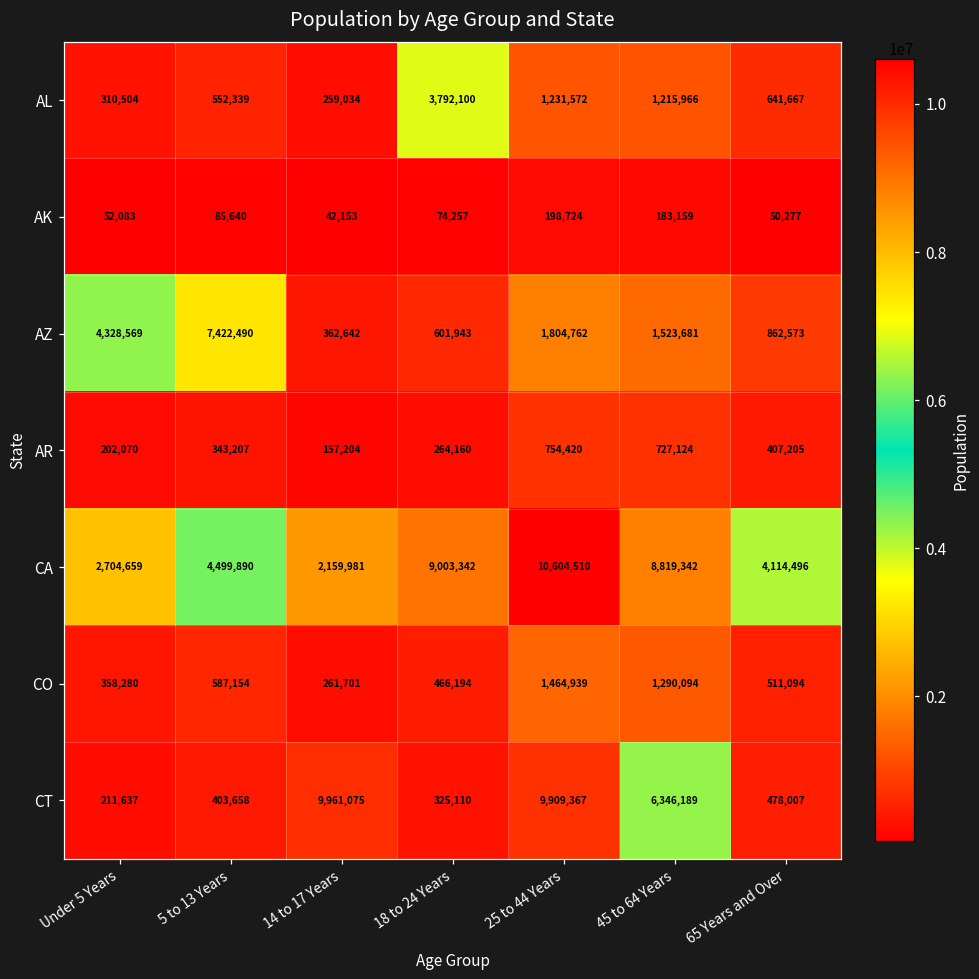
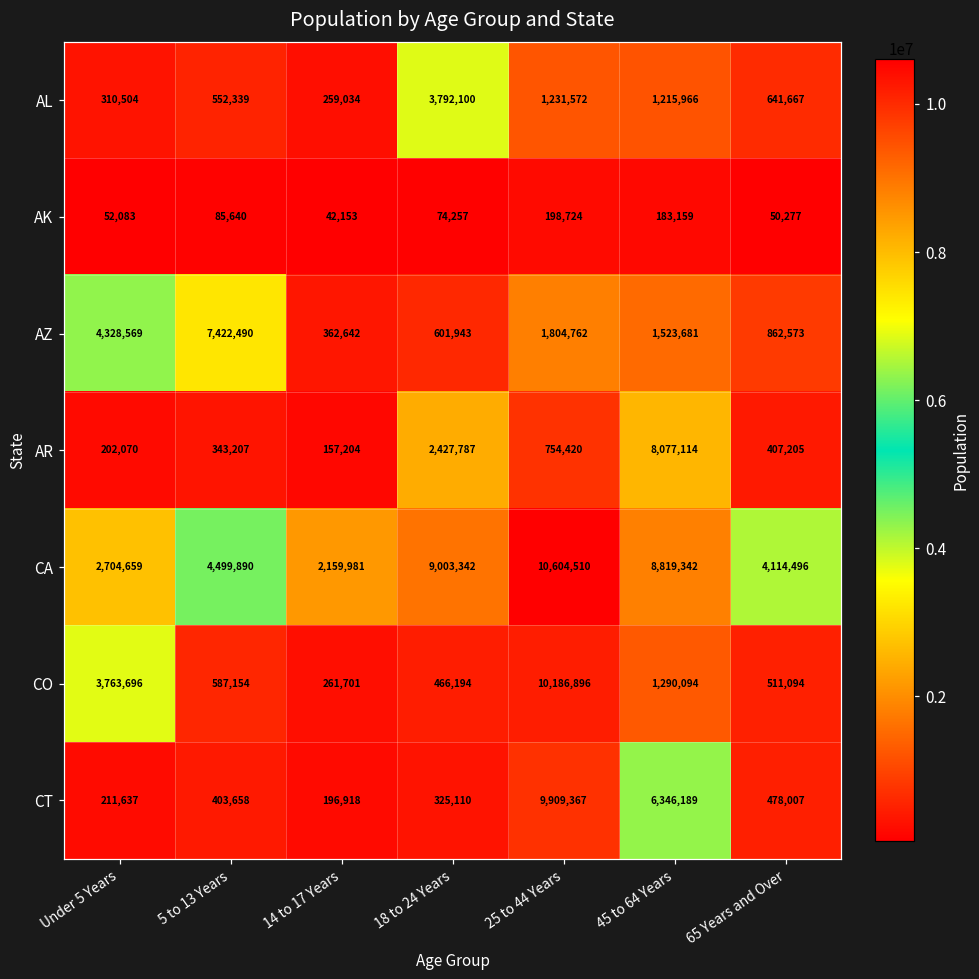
AR, 18 to 24 Years: 264,160 -> 2,427,787
AR, 45 to 64 Years: 727,124 -> 8,077,114
CO, Under 5 Years: 358,280 -> 3,763,696
CO, 25 to 44 Years: 1,464,939 -> 10,186,896
CT, 14 to 17 Years: 9,961,075 -> 196,918
